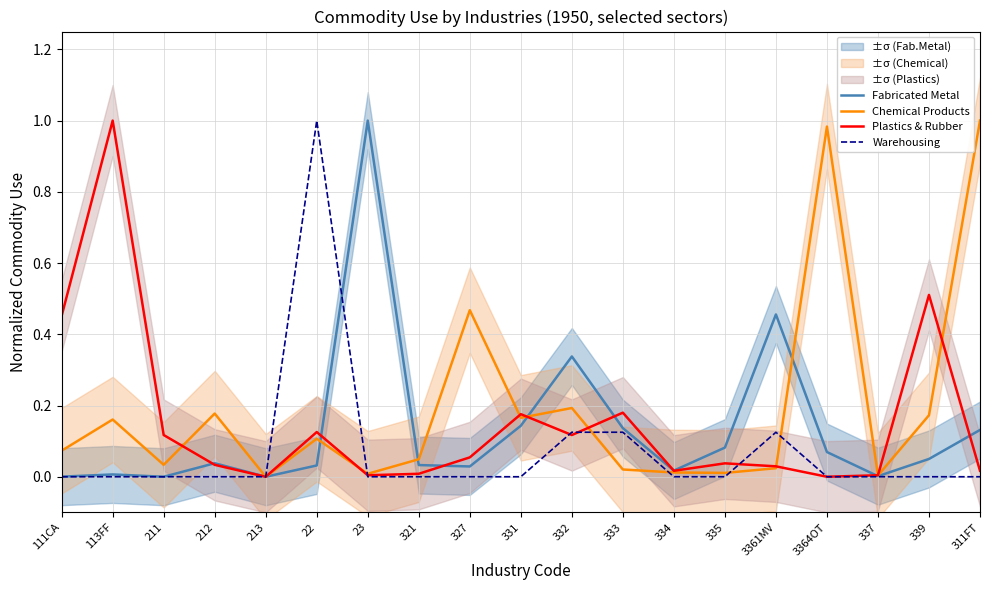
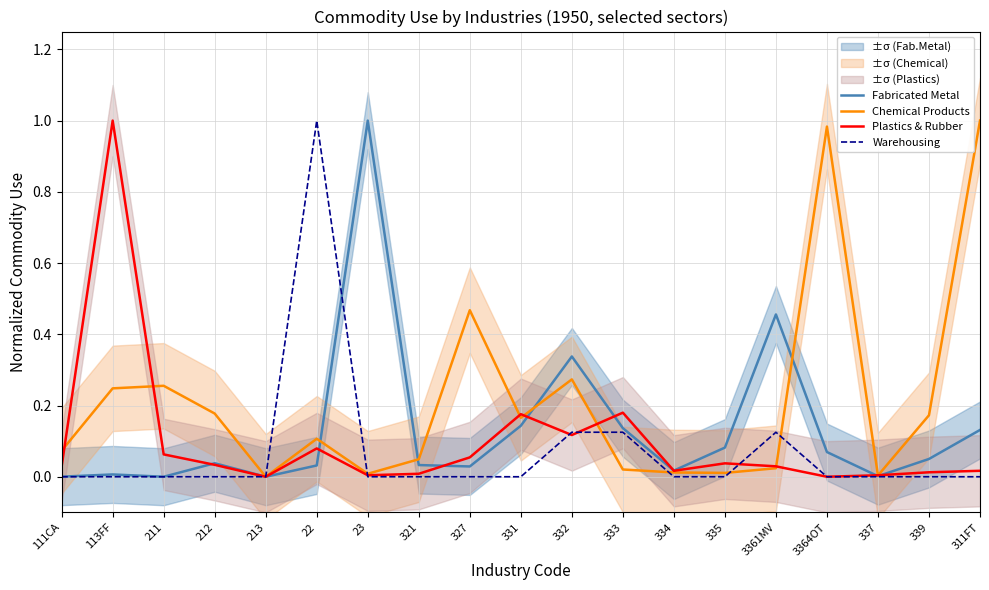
Plastics & Rubber, 111CA: 0.45 -> 0.03
Chemical Products, 113FF: 0.16 -> 0.25
Chemical Products, 211: 0.03 -> 0.26
Plastics & Rubber, 211: 0.12 -> 0.06
Plastics & Rubber, 22: 0.13 -> 0.08
Chemical Products, 332: 0.19 -> 0.27
Plastics & Rubber, 339: 0.51 -> 0.01
